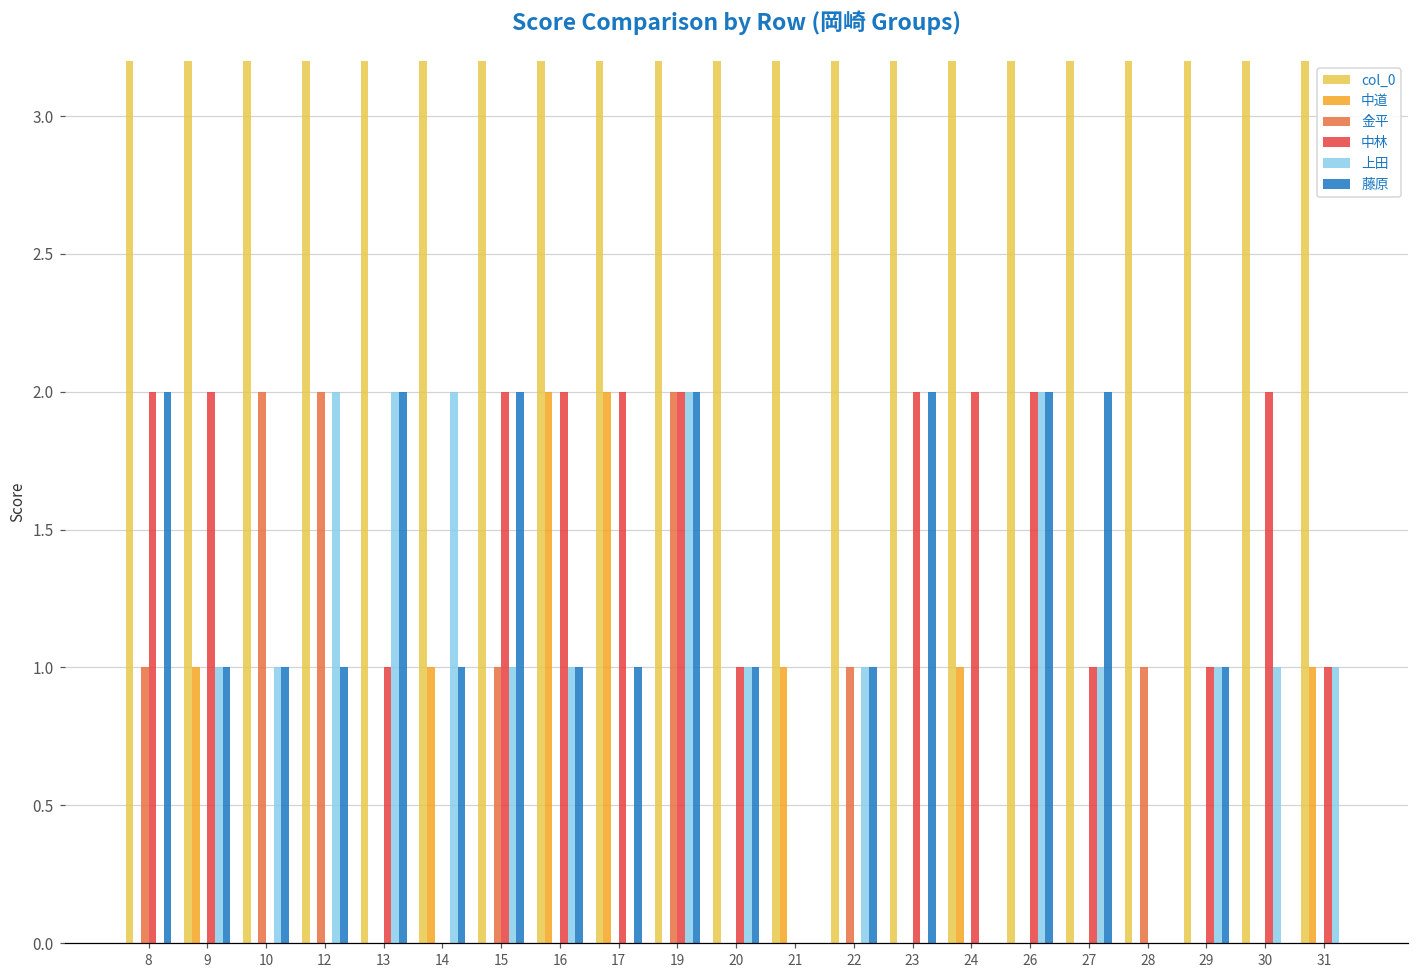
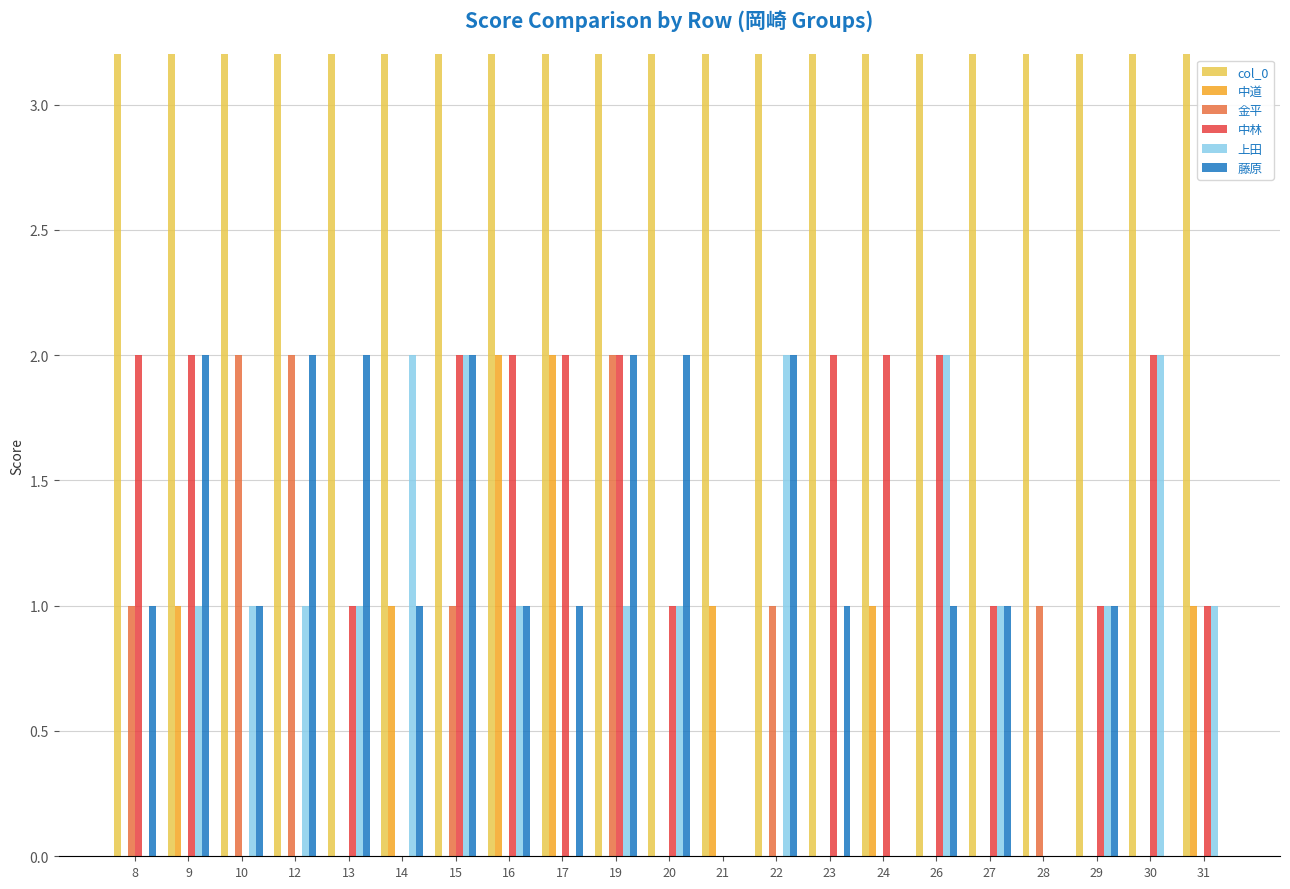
藤原, 8: 2 -> 1
藤原, 9: 1 -> 2
上田, 12: 2 -> 1
藤原, 12: 1 -> 2
上田, 13: 2 -> 1
上田, 15: 1 -> 2
上田, 19: 2 -> 1
藤原, 20: 1 -> 2
上田, 22: 1 -> 2
藤原, 22: 1 -> 2
藤原, 23: 2 -> 1
藤原, 26: 2 -> 1
藤原, 27: 2 -> 1
上田, 30: 1 -> 2
